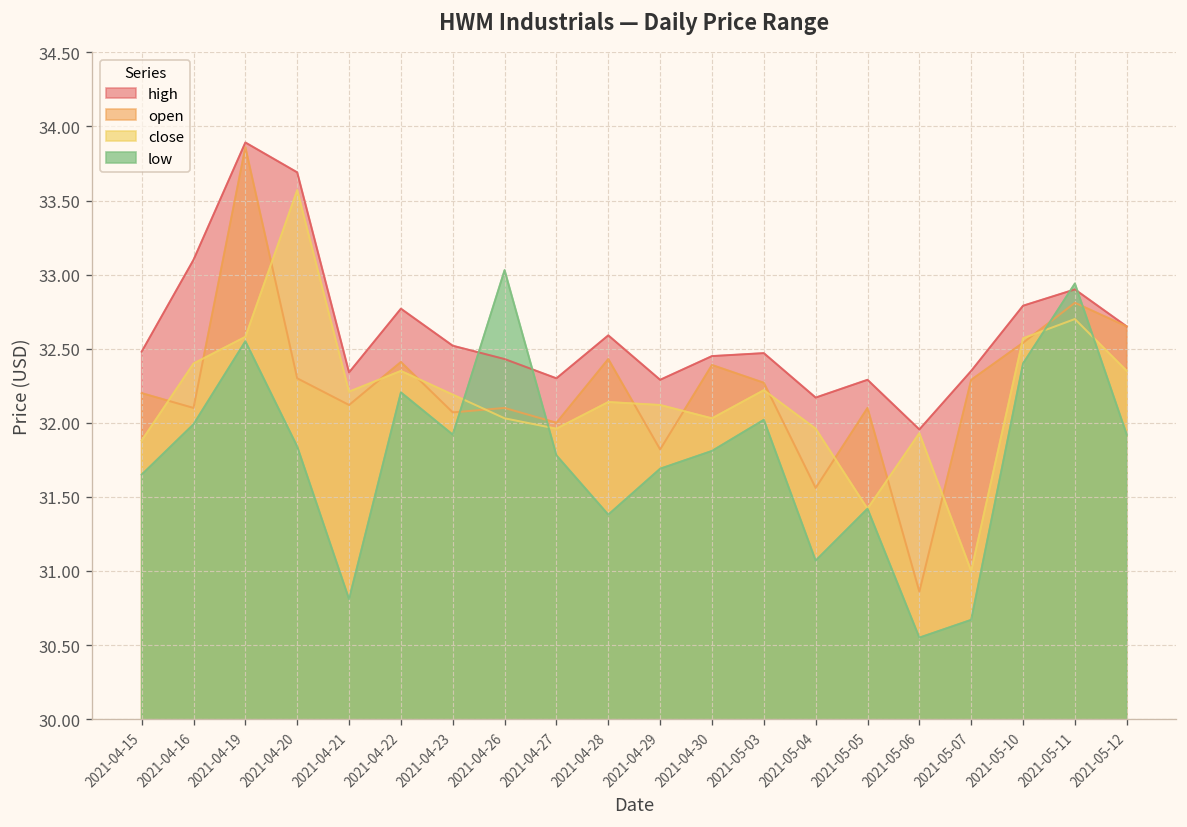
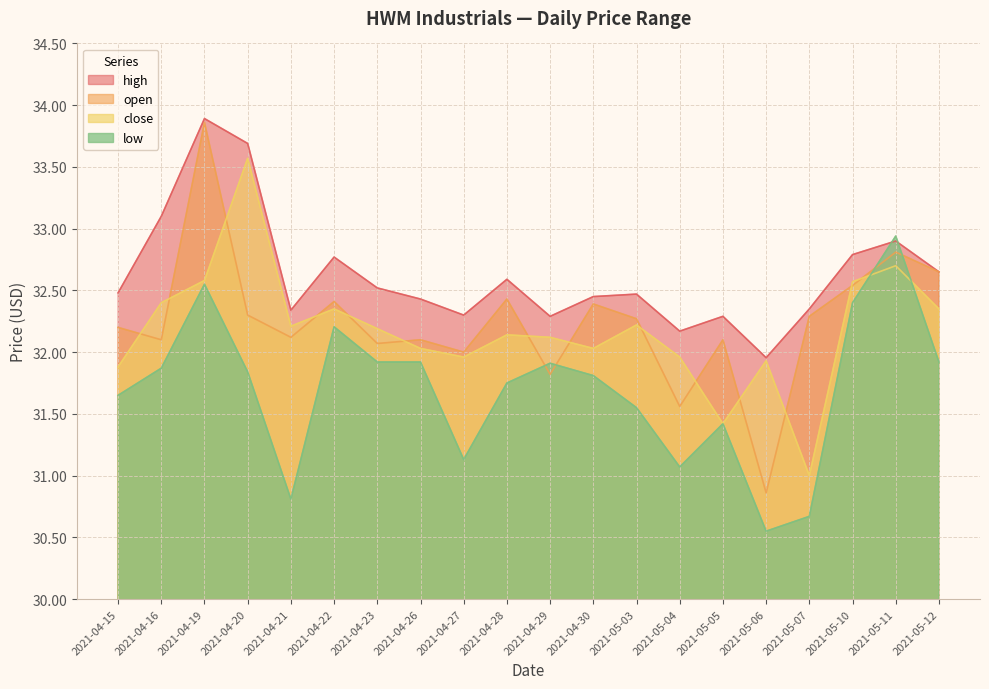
low, 2021-04-16: 31.99 -> 31.87
low, 2021-04-26: 33.03 -> 31.92
low, 2021-04-27: 31.78 -> 31.13
low, 2021-04-28: 31.38 -> 31.75
low, 2021-04-29: 31.69 -> 31.91
low, 2021-05-03: 32.02 -> 31.55
